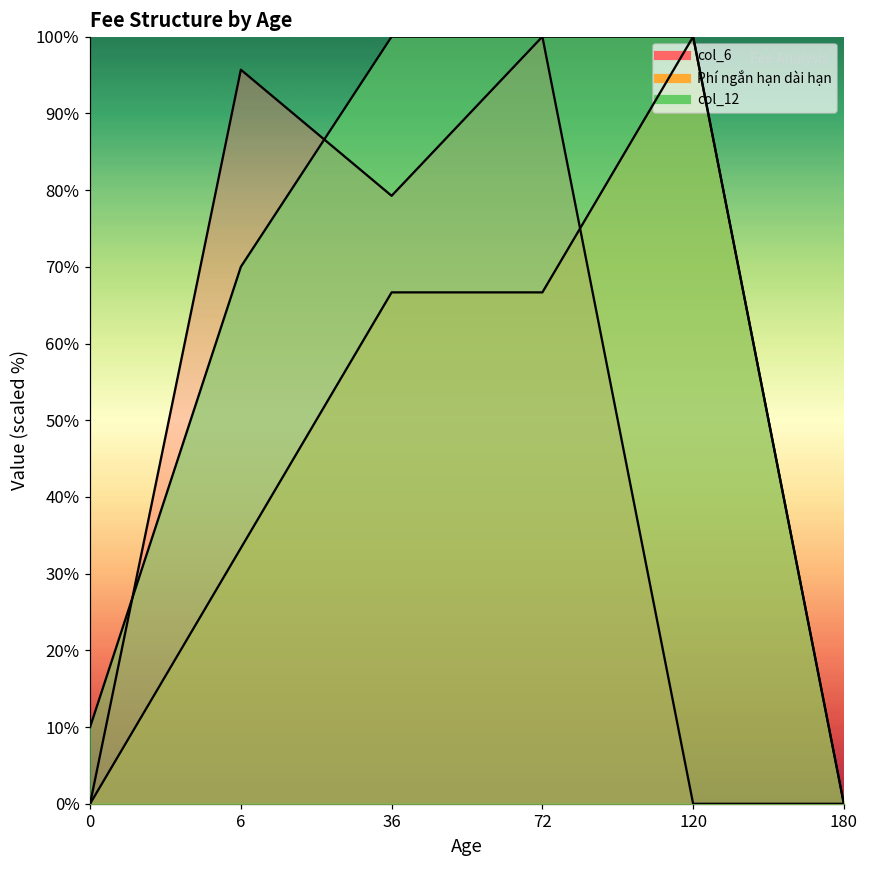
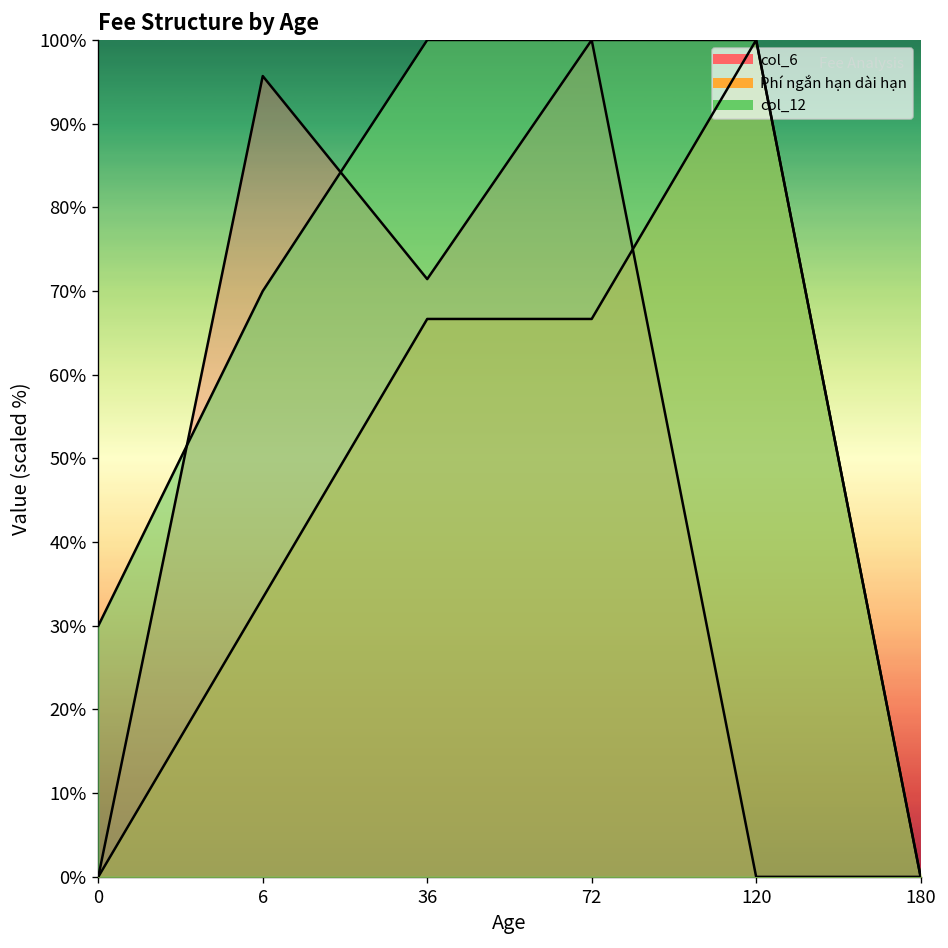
col_12, 0: 10% -> 30%
col_6, 36: 79% -> 71%
